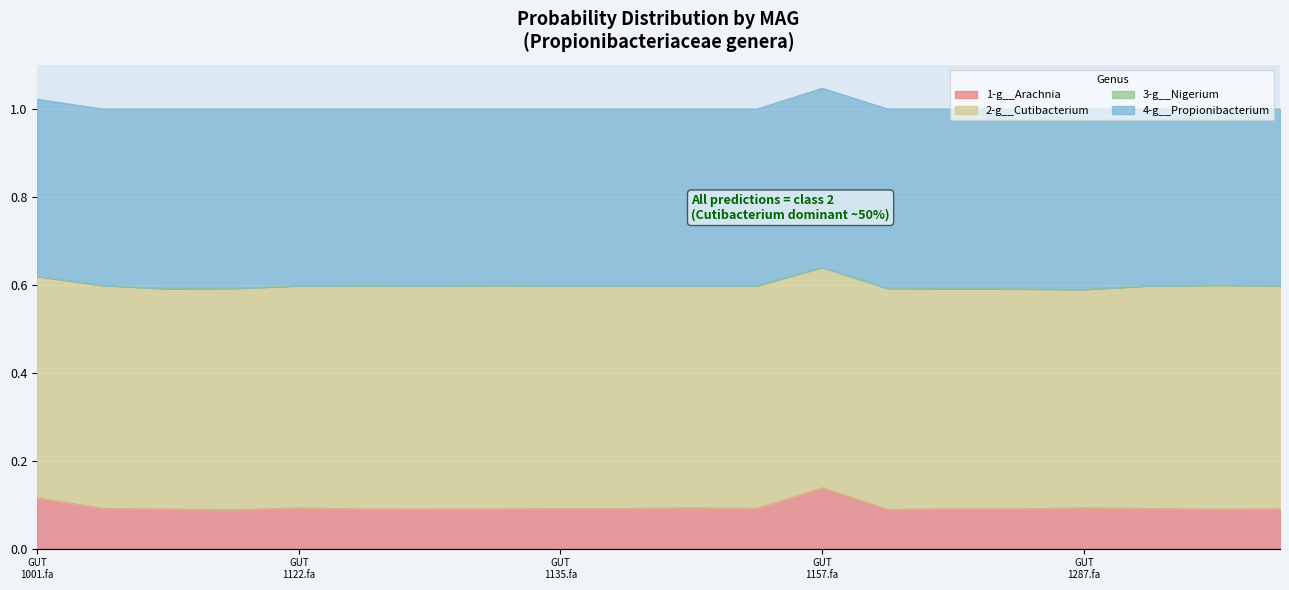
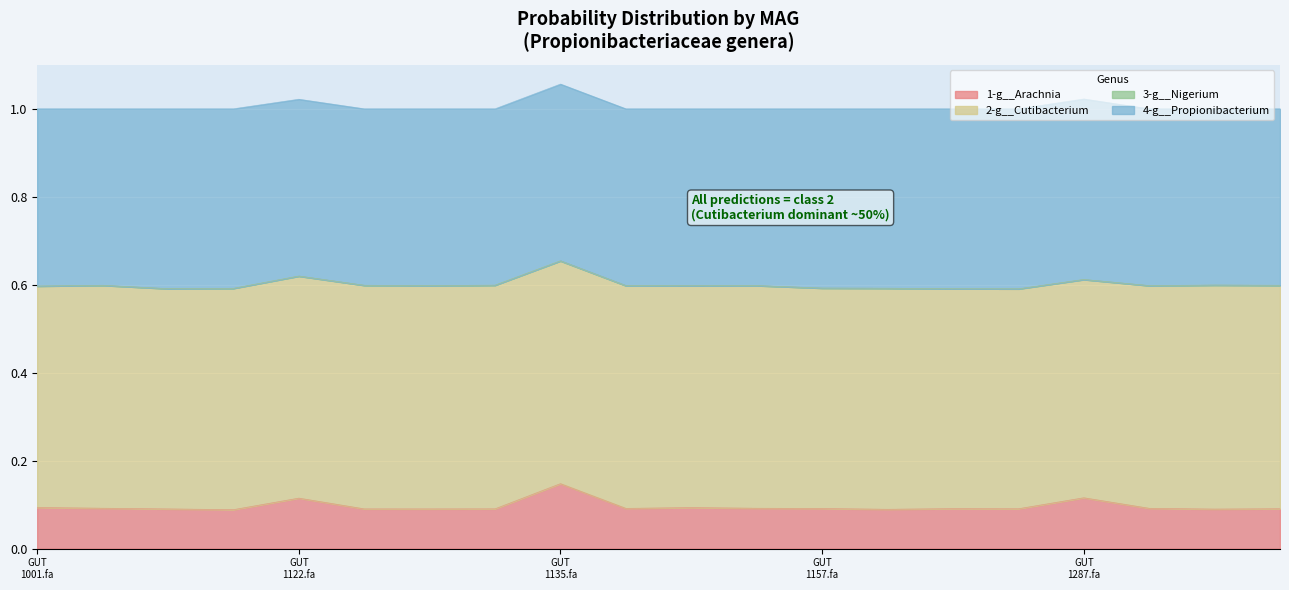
1-g__Arachnia, GUT 1001.fa: 0.12 -> 0.09
1-g__Arachnia, GUT 1122.fa: 0.09 -> 0.11
1-g__Arachnia, GUT 1135.fa: 0.09 -> 0.15
1-g__Arachnia, GUT 1157.fa: 0.14 -> 0.09
1-g__Arachnia, GUT 1287.fa: 0.09 -> 0.12
